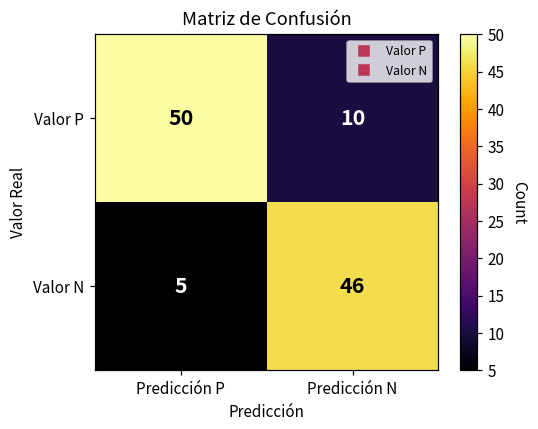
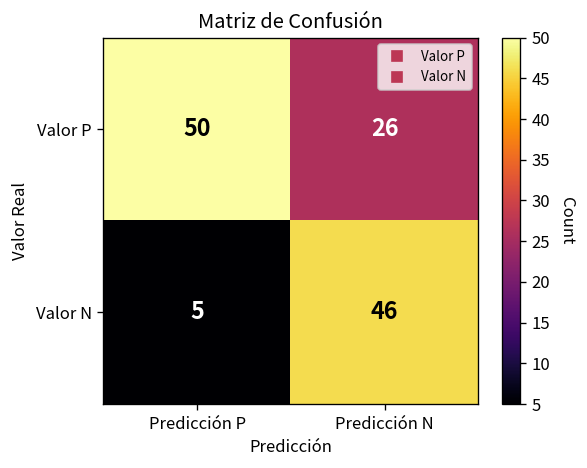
Valor P, Predicción N: 10 -> 26
